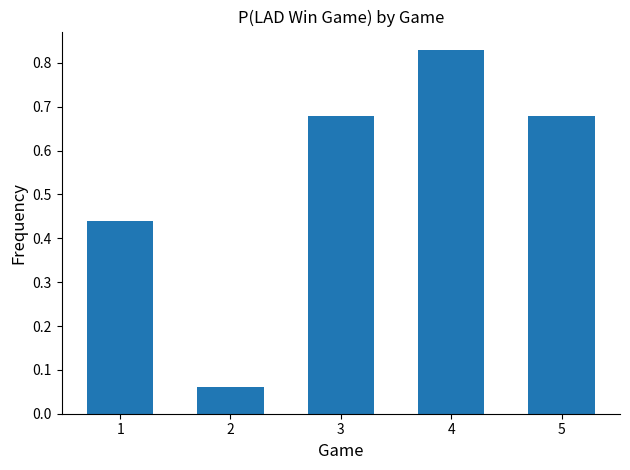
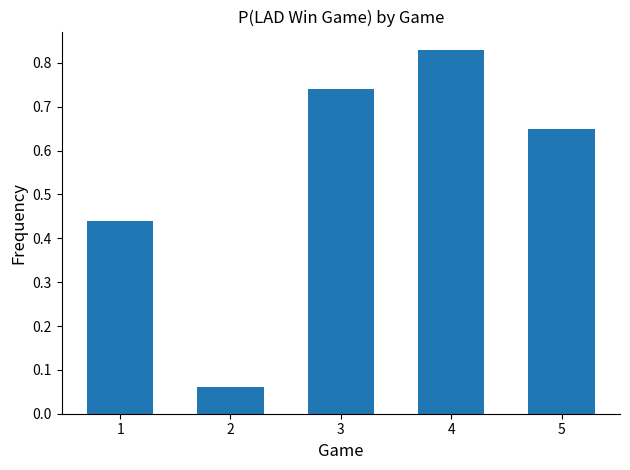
3: 0.68 -> 0.74
5: 0.68 -> 0.65
